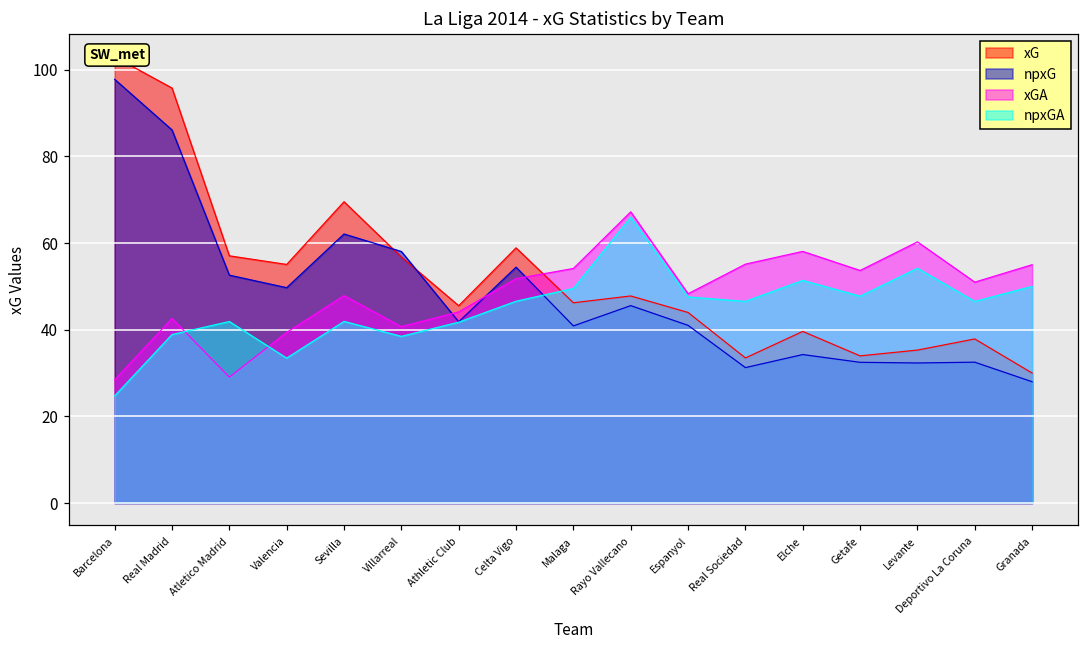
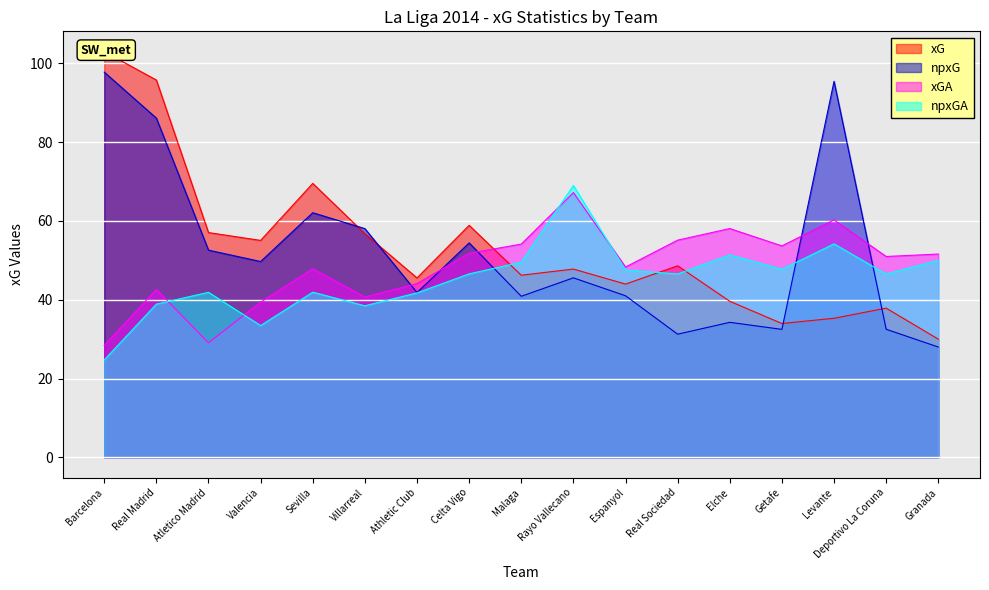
npxGA, Rayo Vallecano: 66 -> 69
xG, Real Sociedad: 33 -> 49
npxG, Levante: 32 -> 95
xGA, Granada: 55 -> 52
